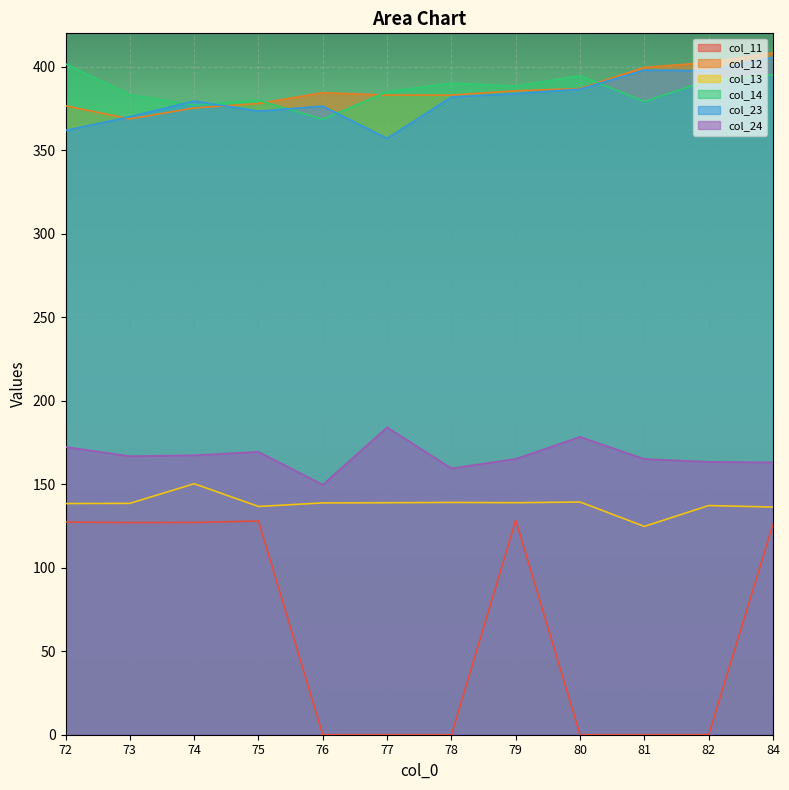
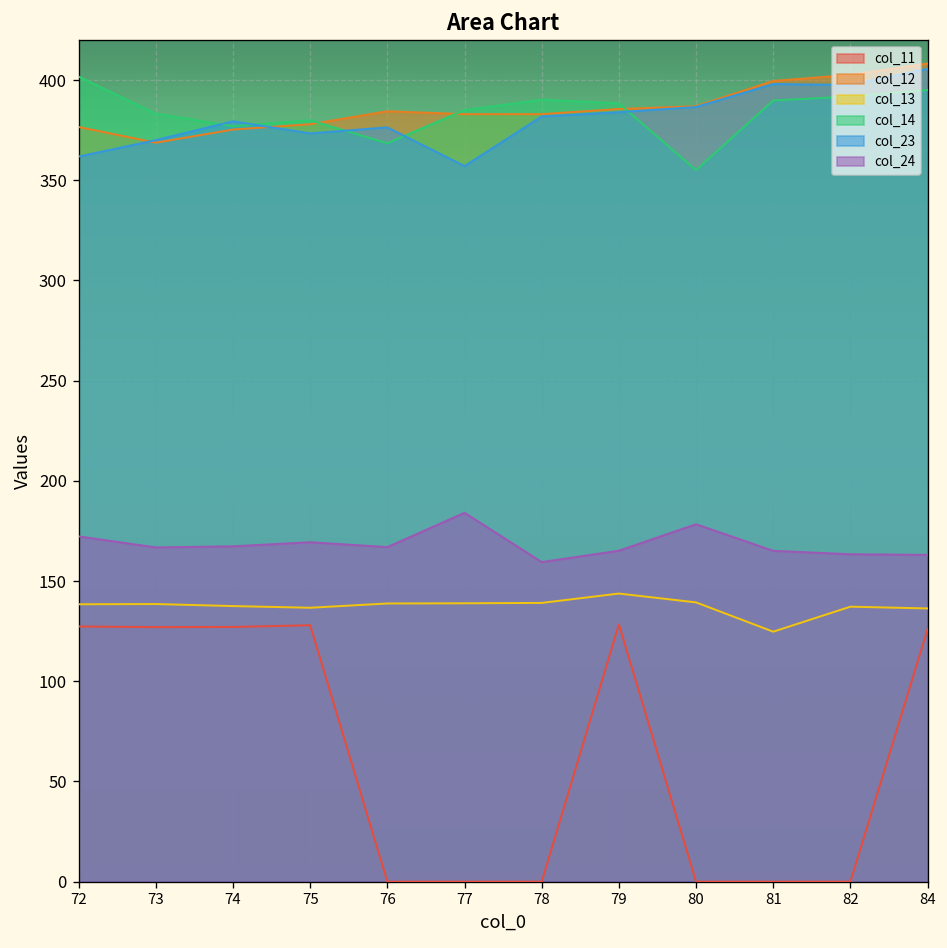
col_13, 74: 150 -> 138
col_24, 76: 150 -> 167
col_13, 79: 139 -> 144
col_14, 80: 395 -> 355
col_14, 81: 379 -> 390
